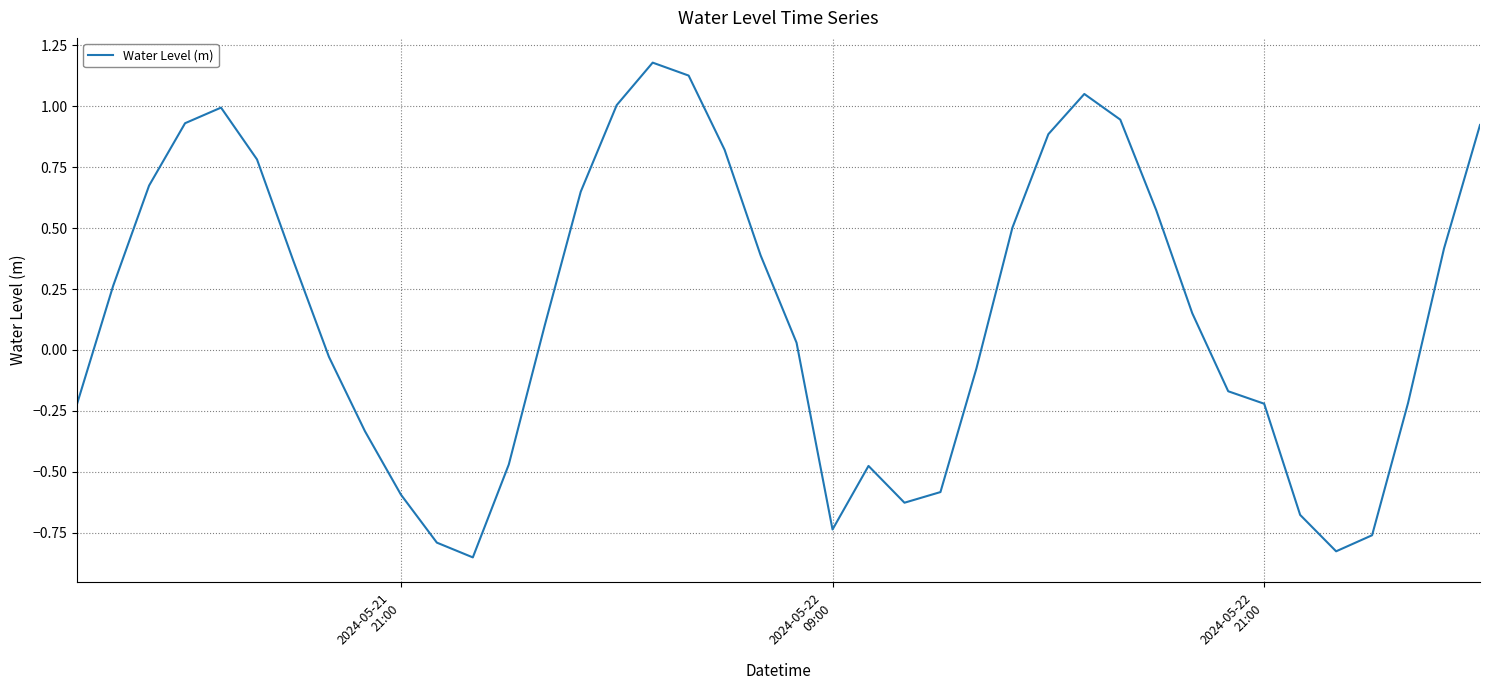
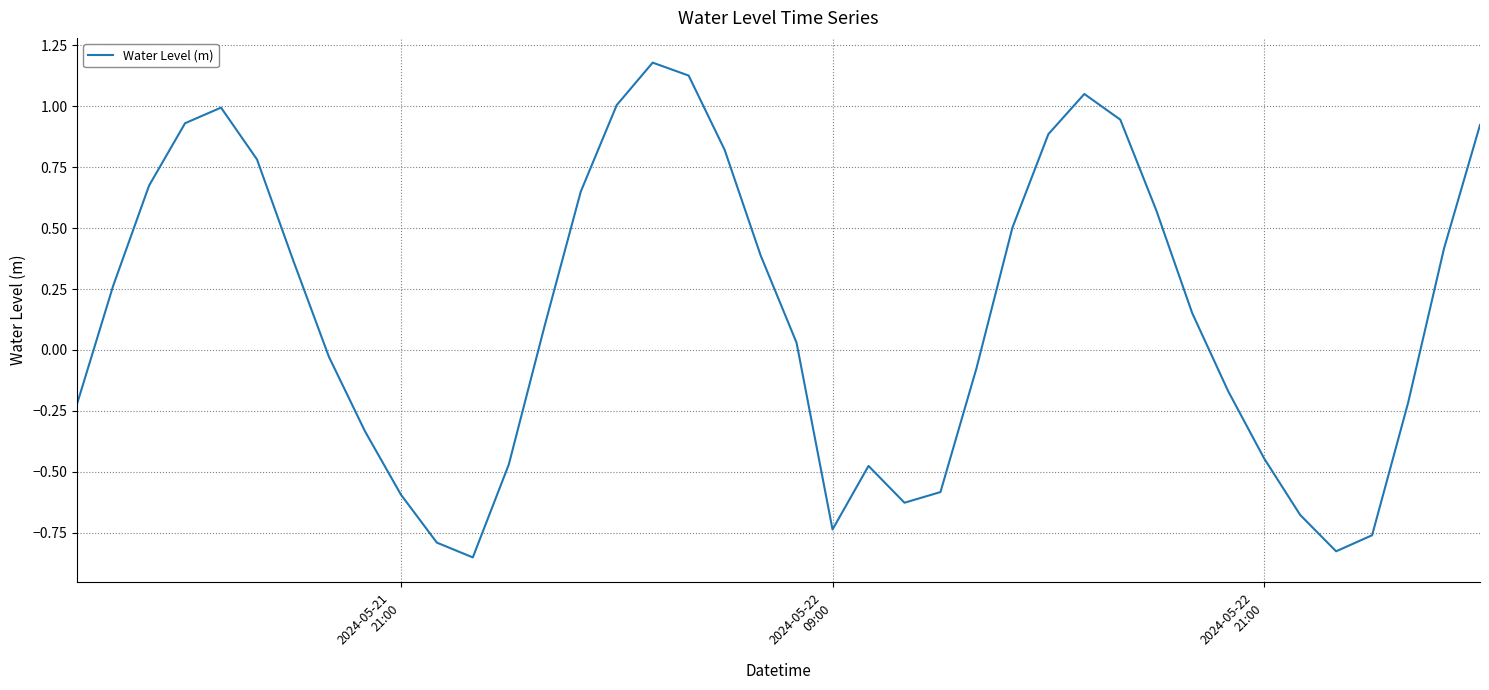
2024-05-22 21:00: -0.22 -> -0.45
